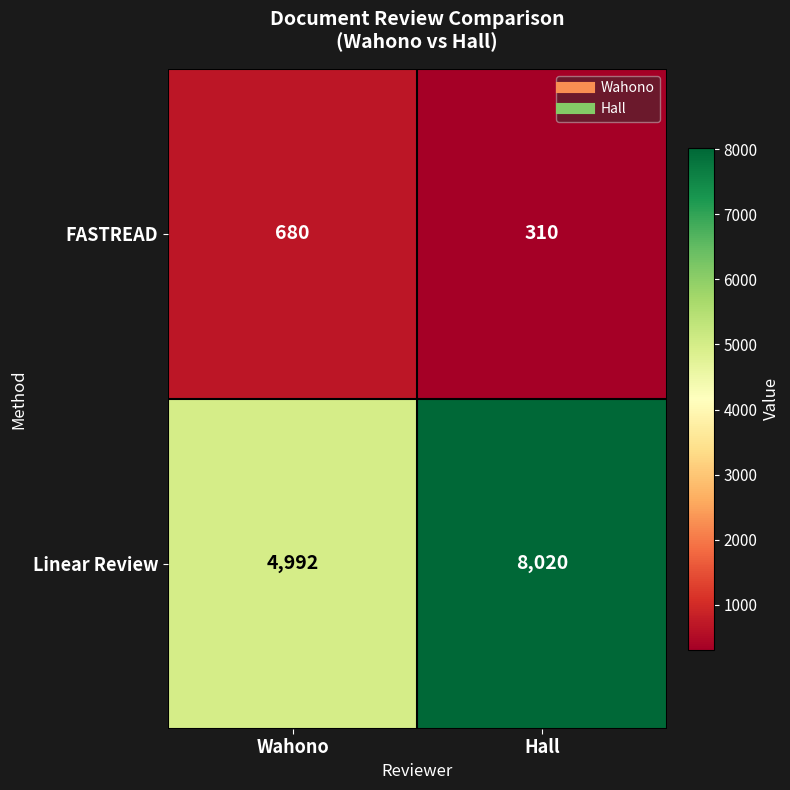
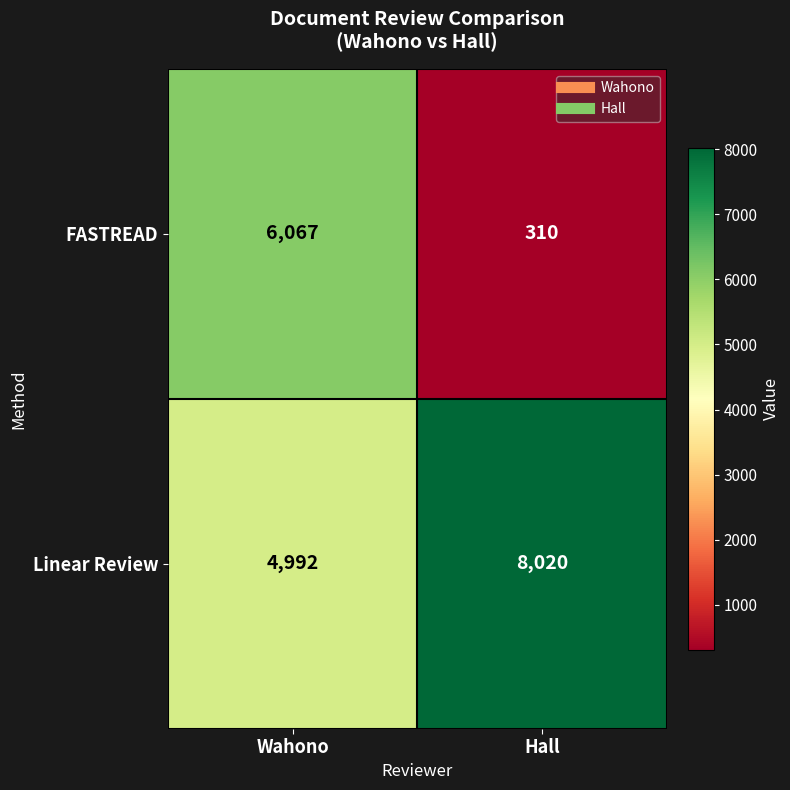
FASTREAD, Wahono: 680 -> 6,067
